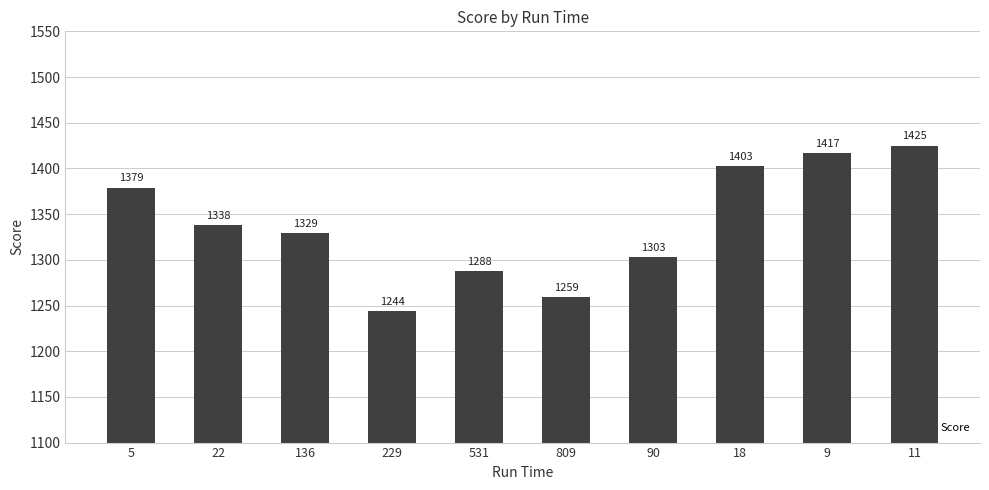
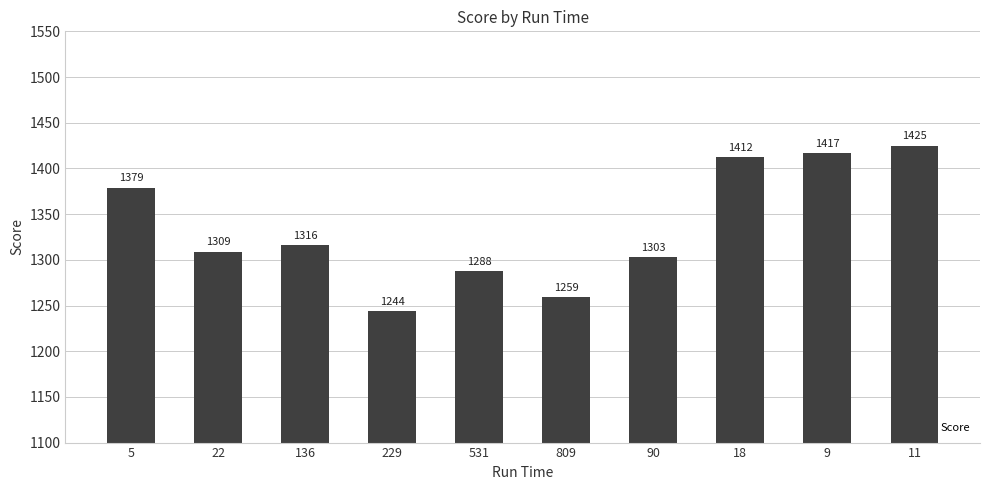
22: 1338 -> 1309
136: 1329 -> 1316
18: 1403 -> 1412
